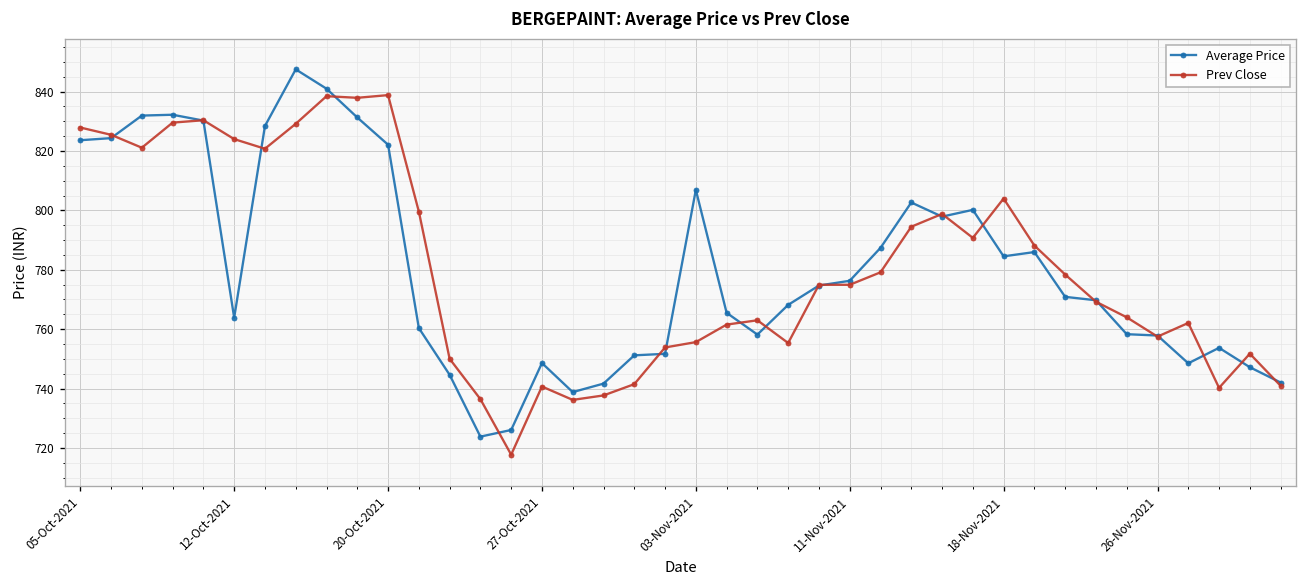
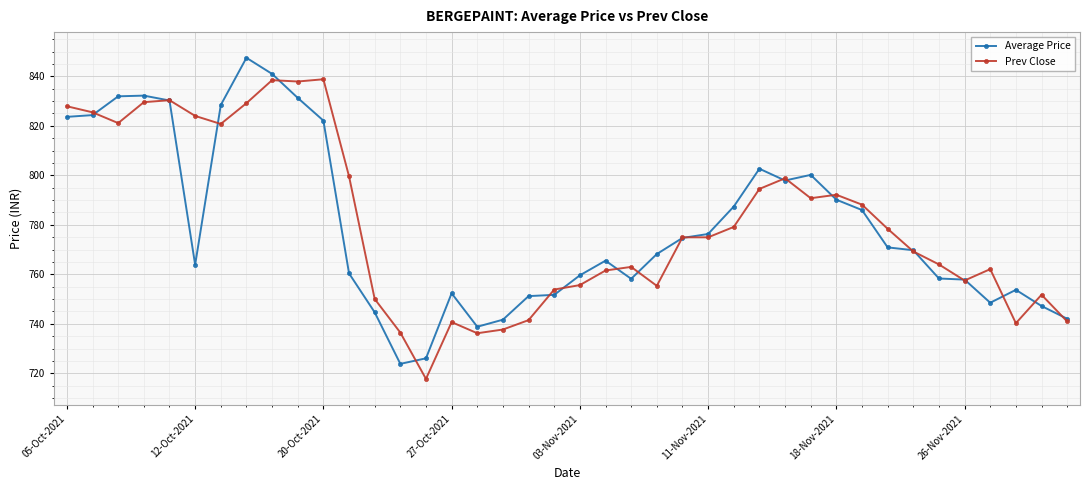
Average Price, 27-Oct-2021: 749 -> 752
Average Price, 03-Nov-2021: 807 -> 760
Average Price, 18-Nov-2021: 785 -> 790
Prev Close, 18-Nov-2021: 804 -> 792
